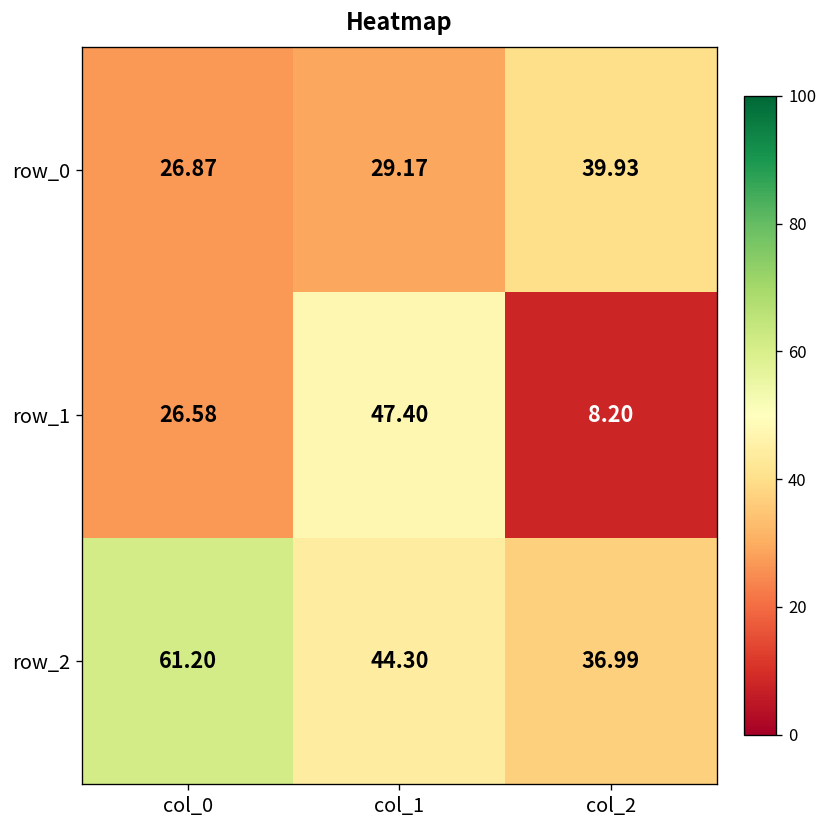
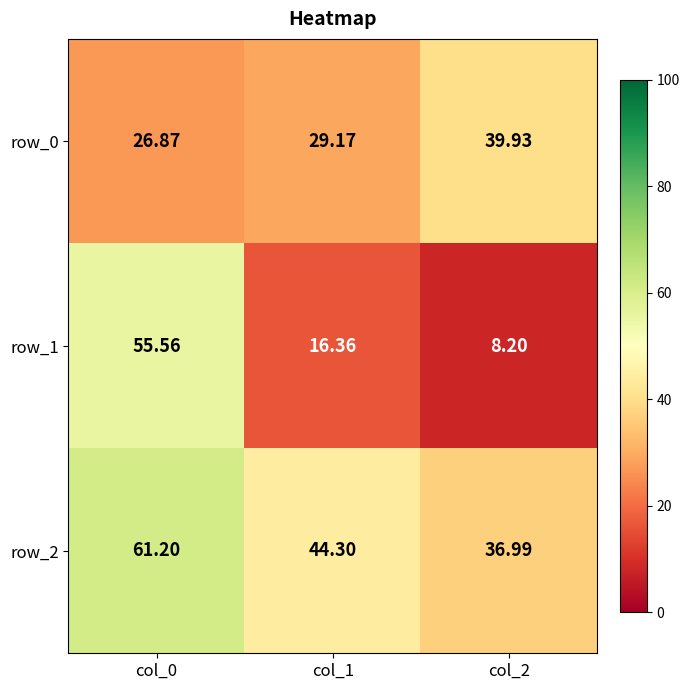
row_1, col_0: 26.58 -> 55.56
row_1, col_1: 47.40 -> 16.36
